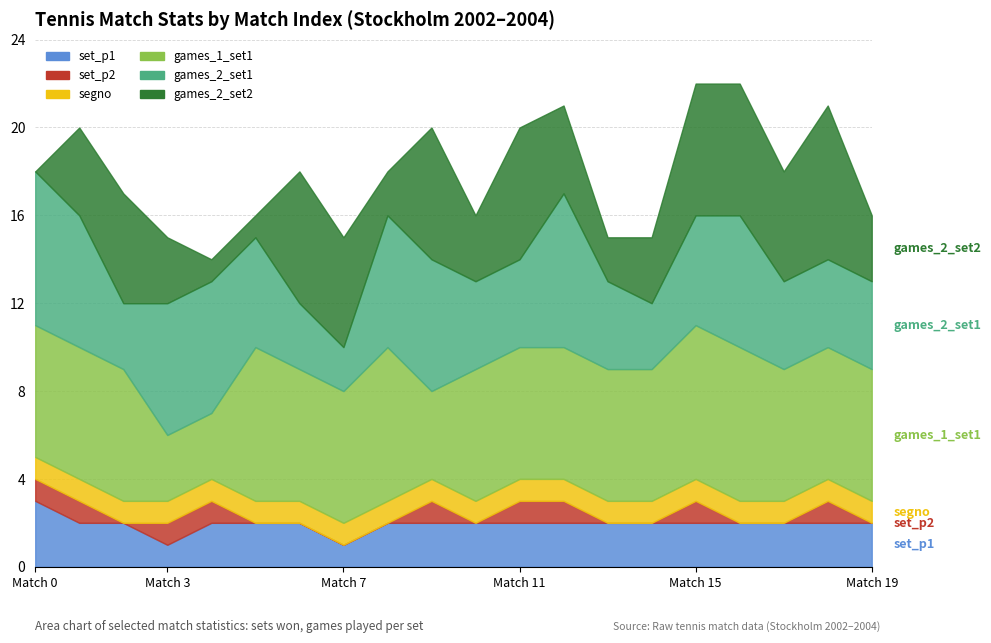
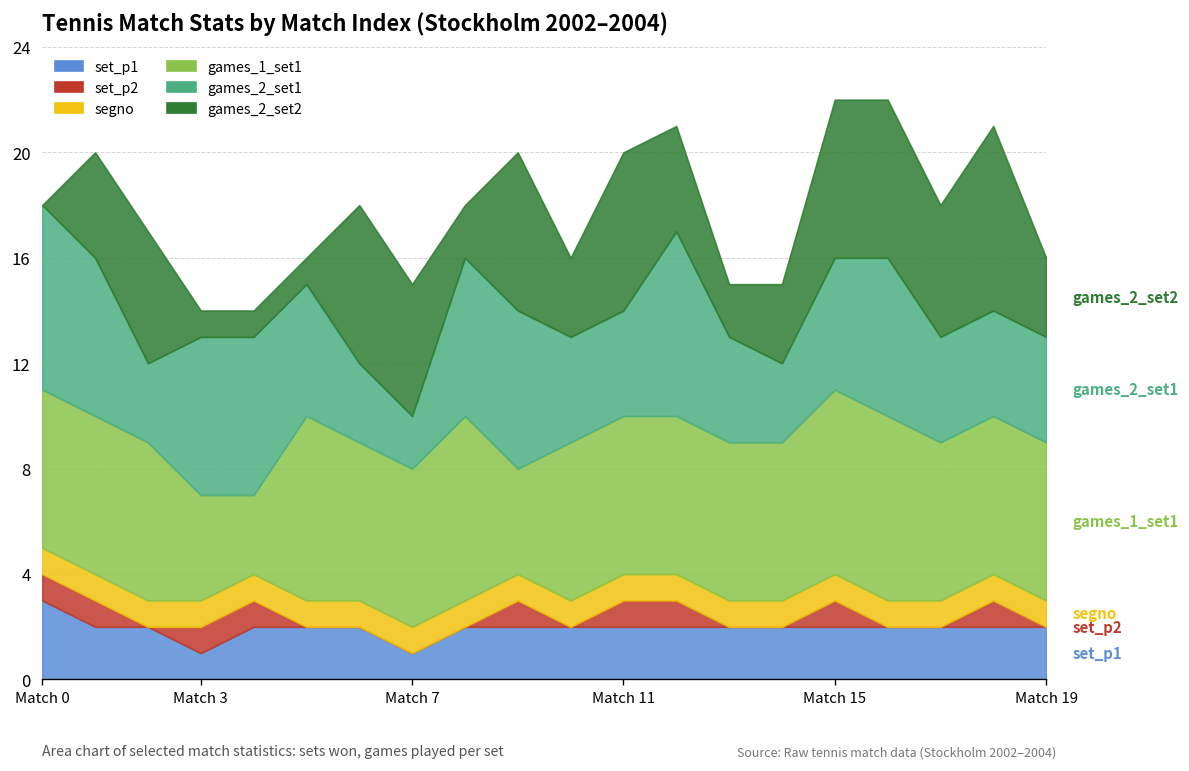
games_1_set1, Match 3: 3 -> 4
games_2_set2, Match 3: 3 -> 1
